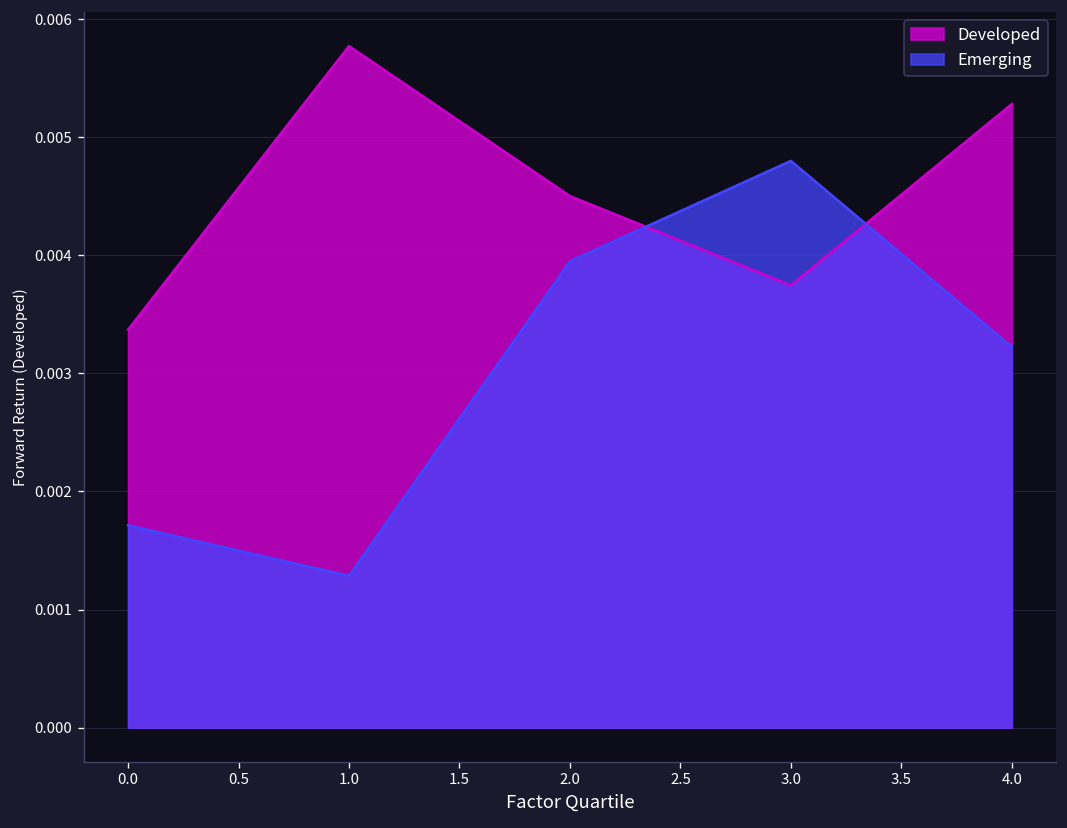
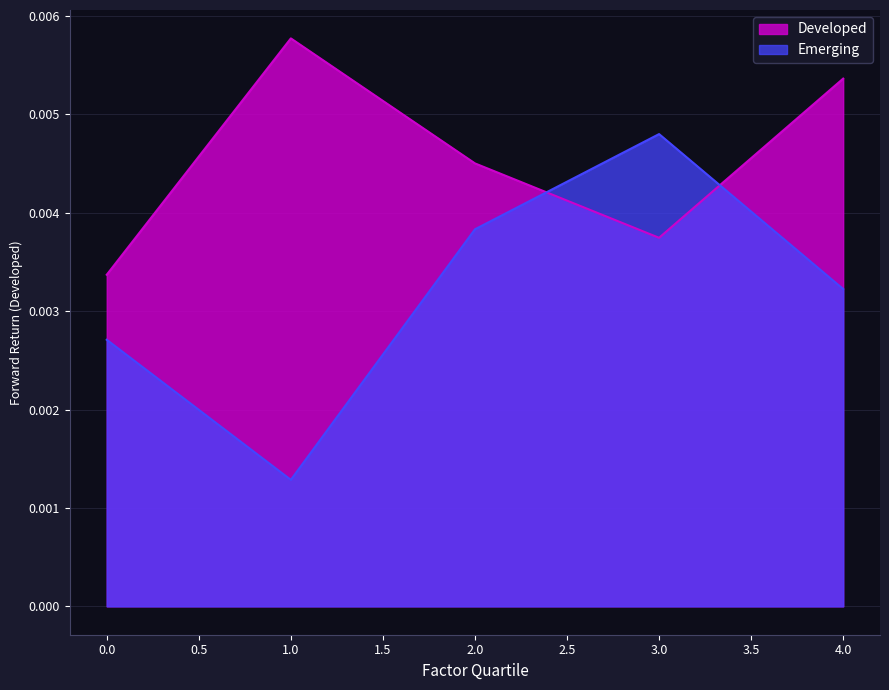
Emerging, 0.0: 0.0017 -> 0.0027
Emerging, 2.0: 0.0040 -> 0.0038
Developed, 4.0: 0.0053 -> 0.0054
